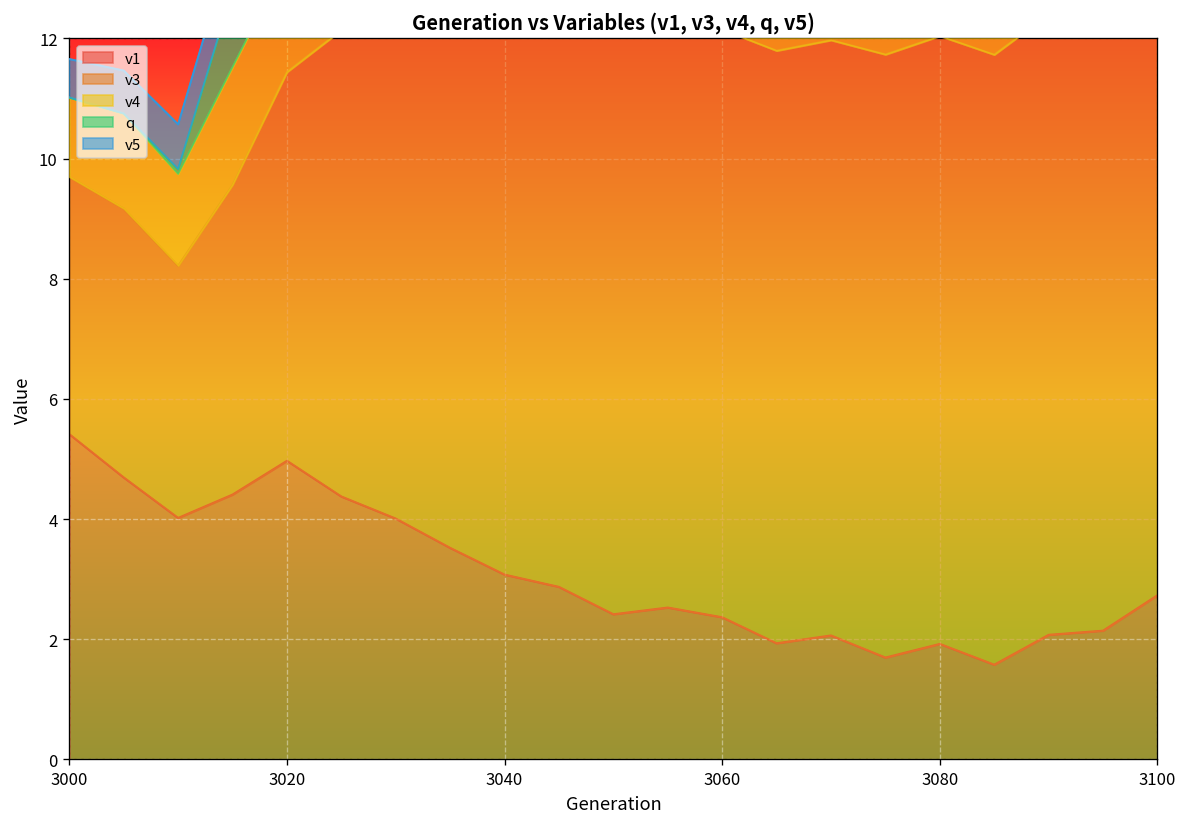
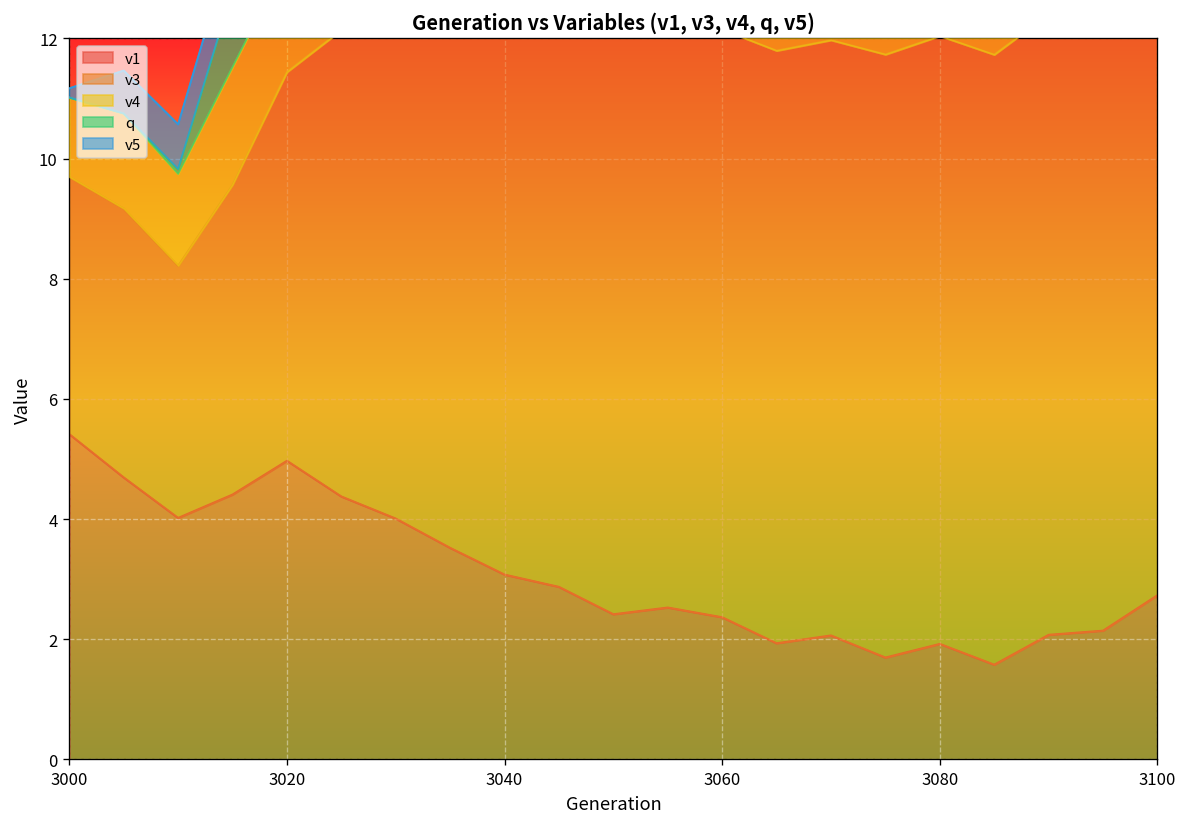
v5, 3000: 0.6 -> 0.2
